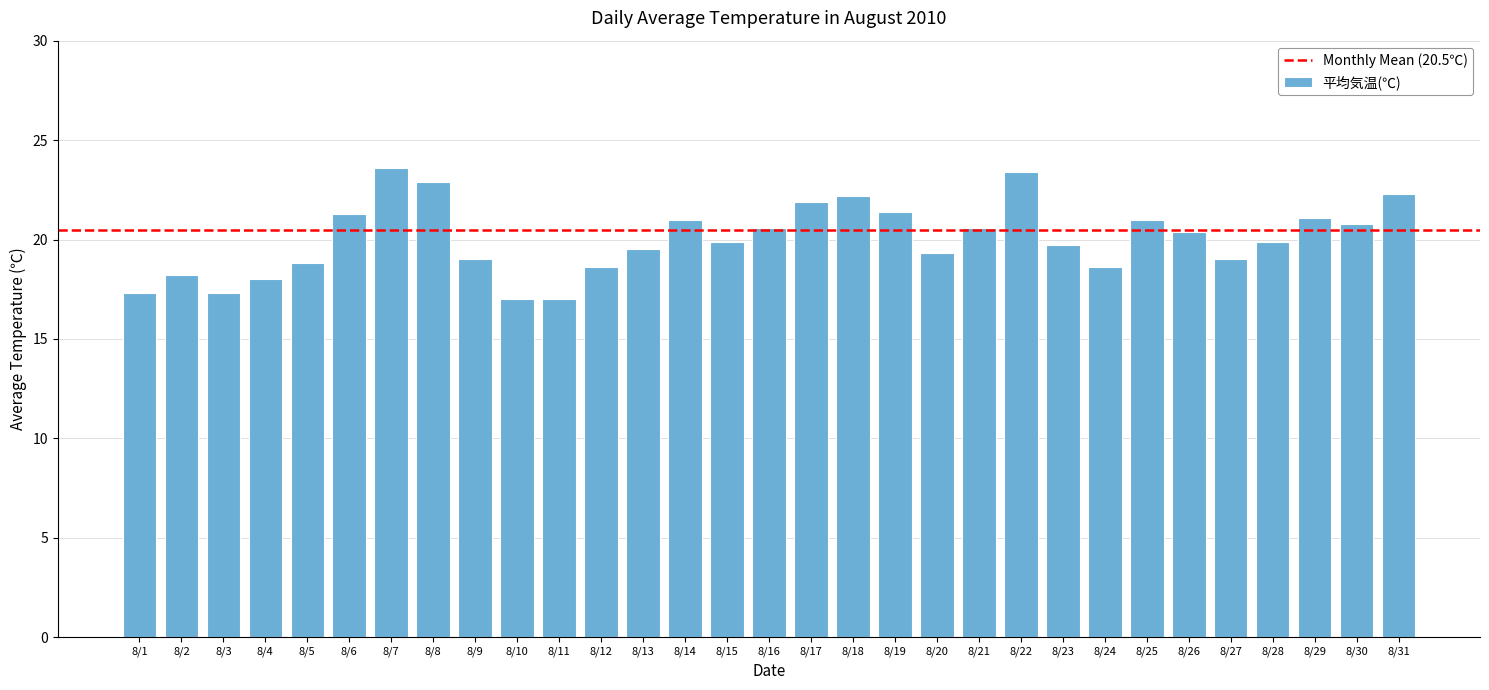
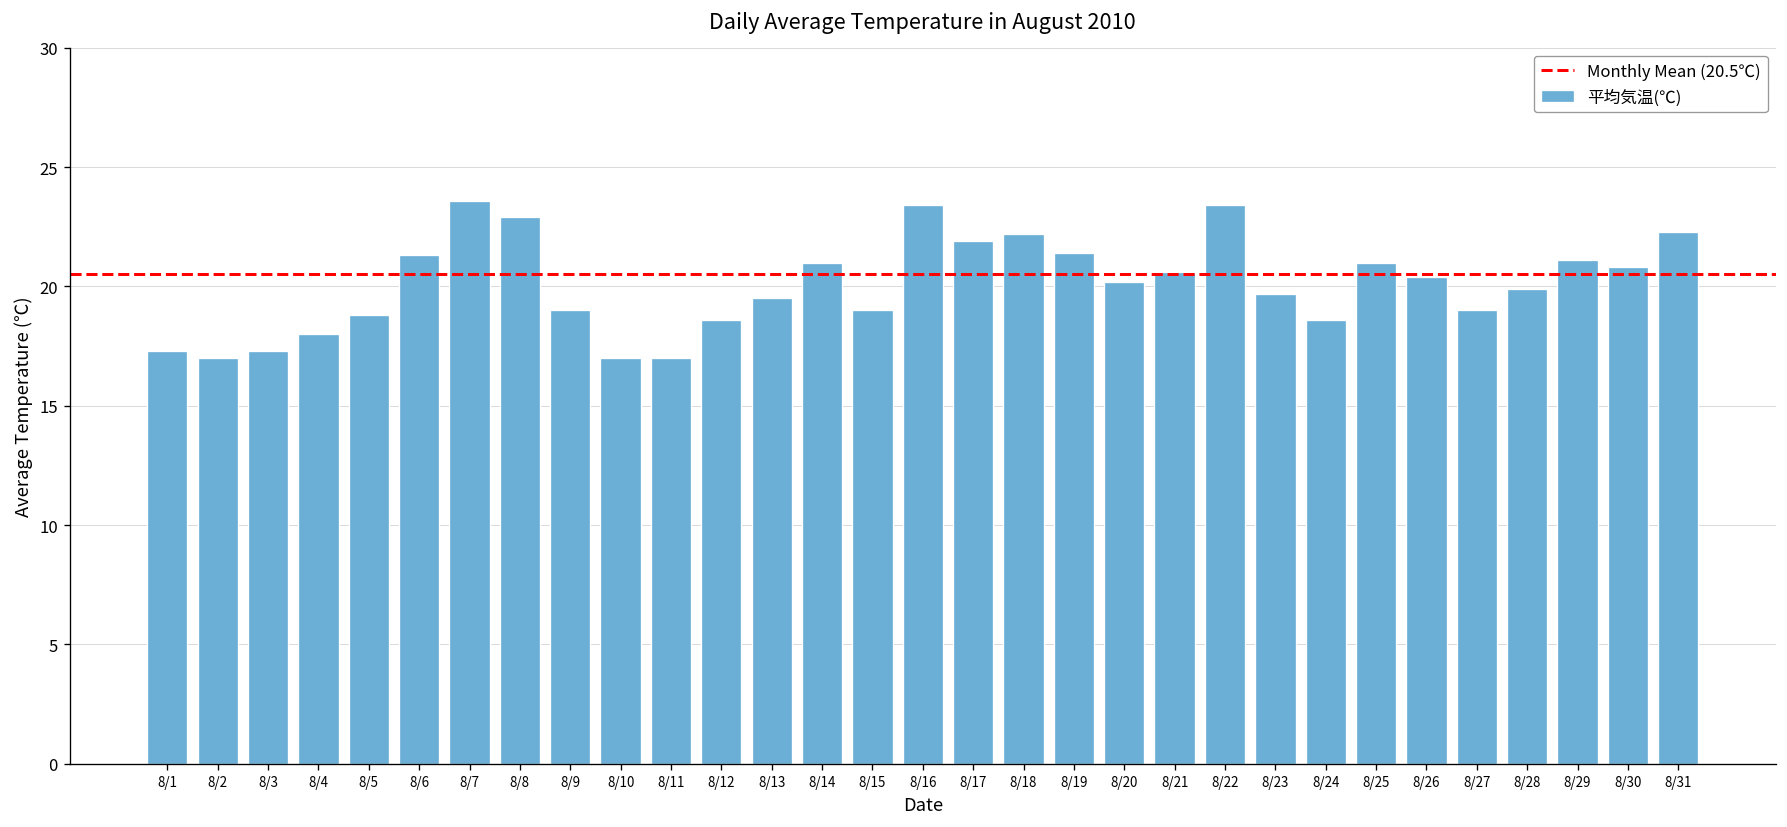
8/2: 18.2 -> 17.0
8/15: 19.9 -> 19.0
8/16: 20.6 -> 23.4
8/20: 19.3 -> 20.2
